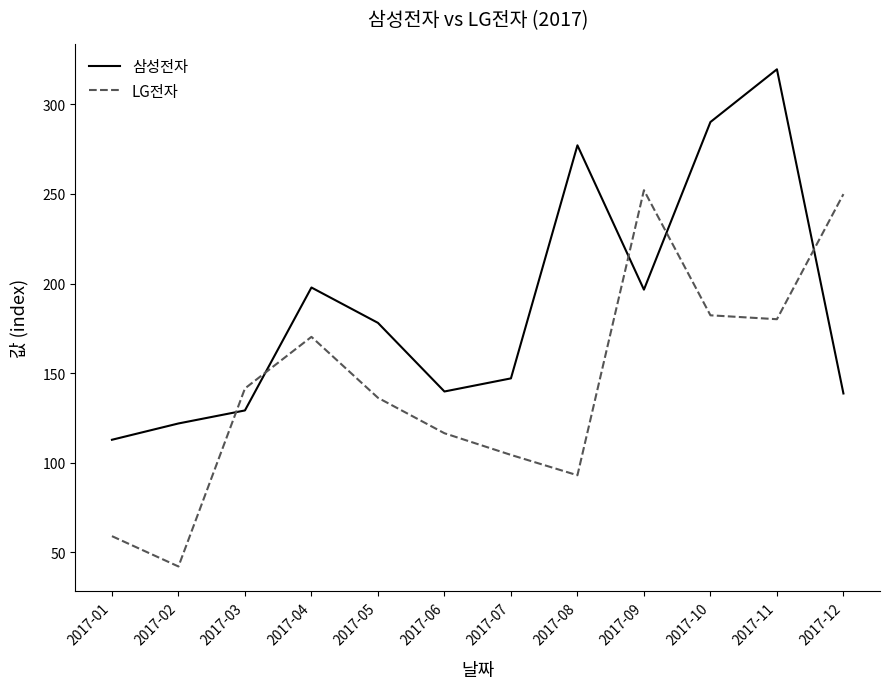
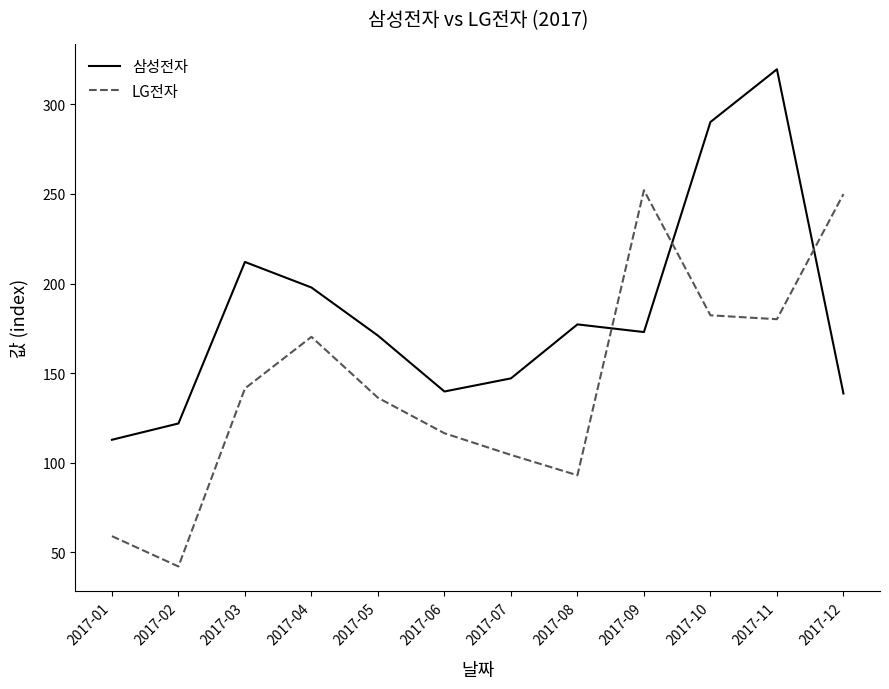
삼성전자, 2017-03: 129 -> 212
삼성전자, 2017-05: 178 -> 171
삼성전자, 2017-08: 277 -> 177
삼성전자, 2017-09: 197 -> 173
